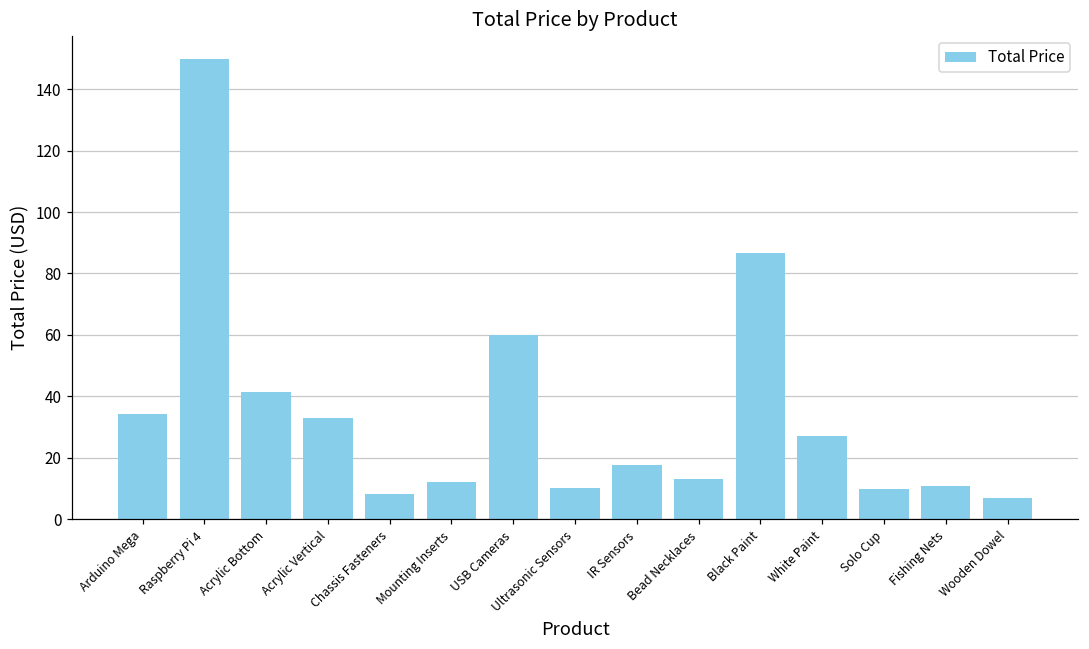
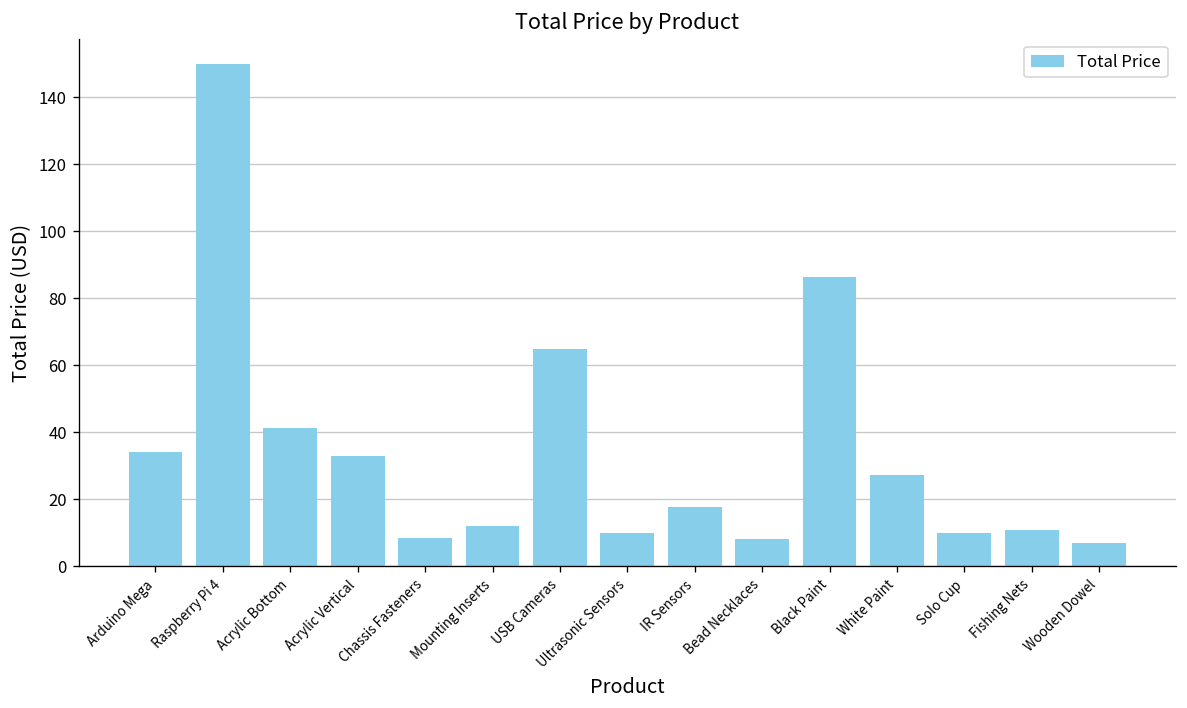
USB Cameras: 60 -> 65
Bead Necklaces: 13 -> 8
